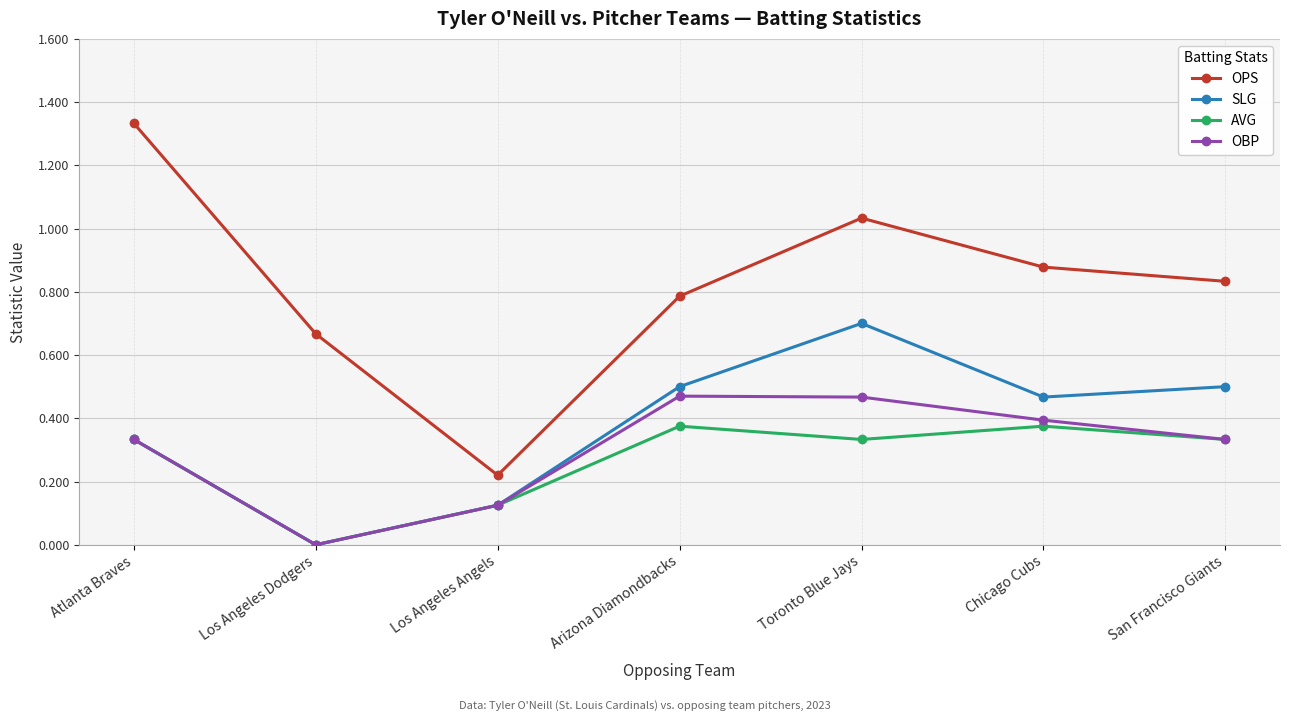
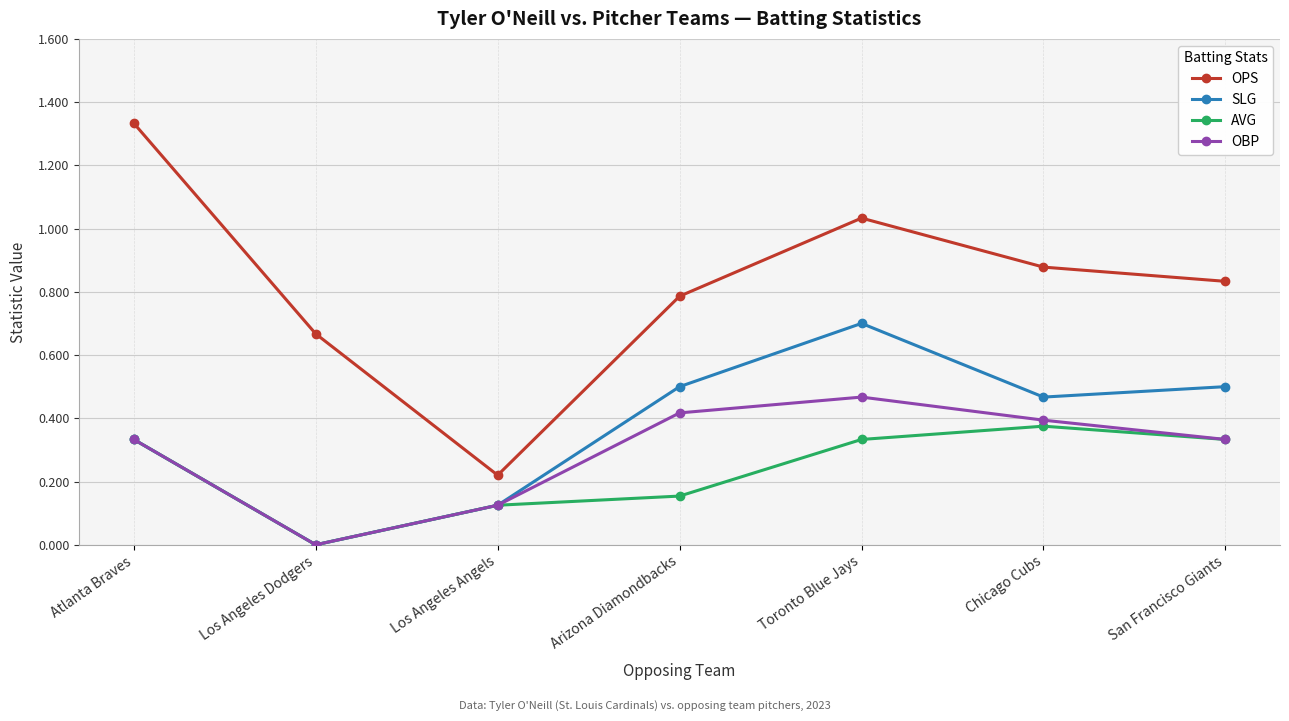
AVG, Arizona Diamondbacks: 0.38 -> 0.15
OBP, Arizona Diamondbacks: 0.47 -> 0.42
